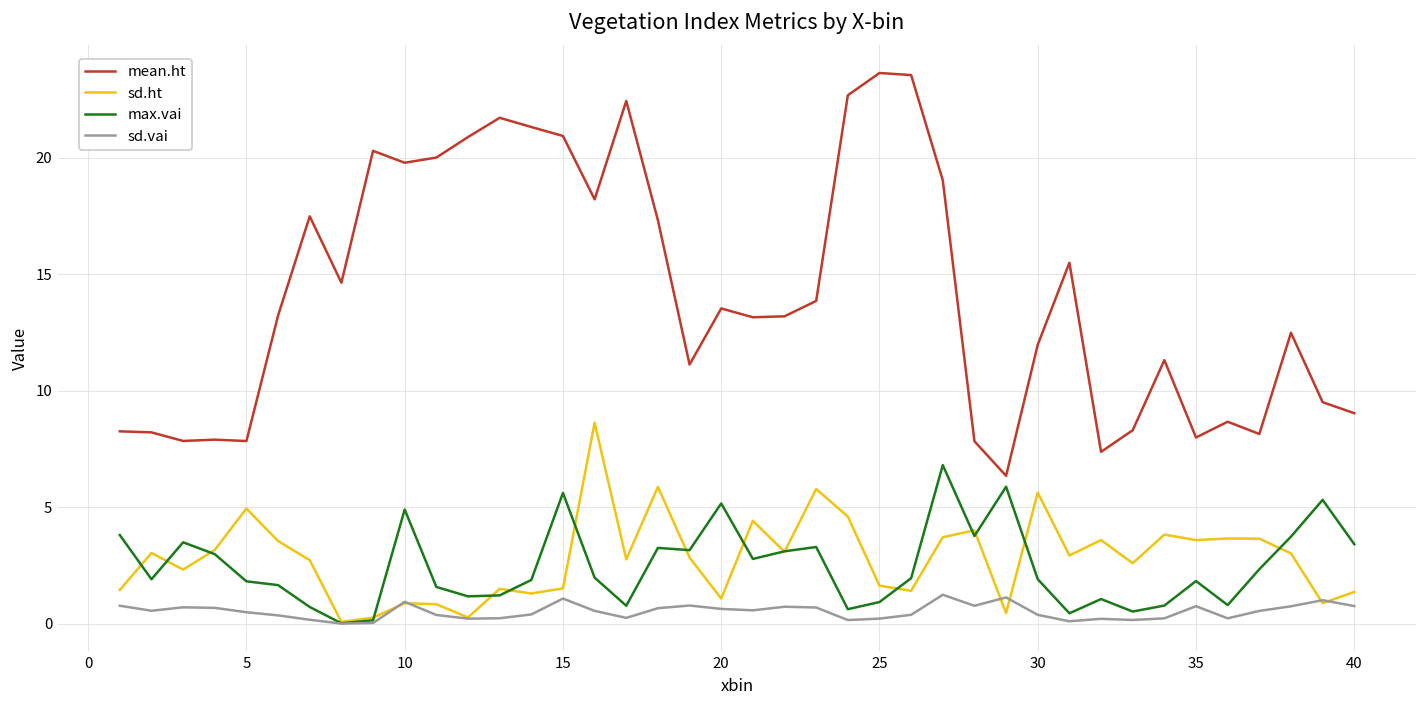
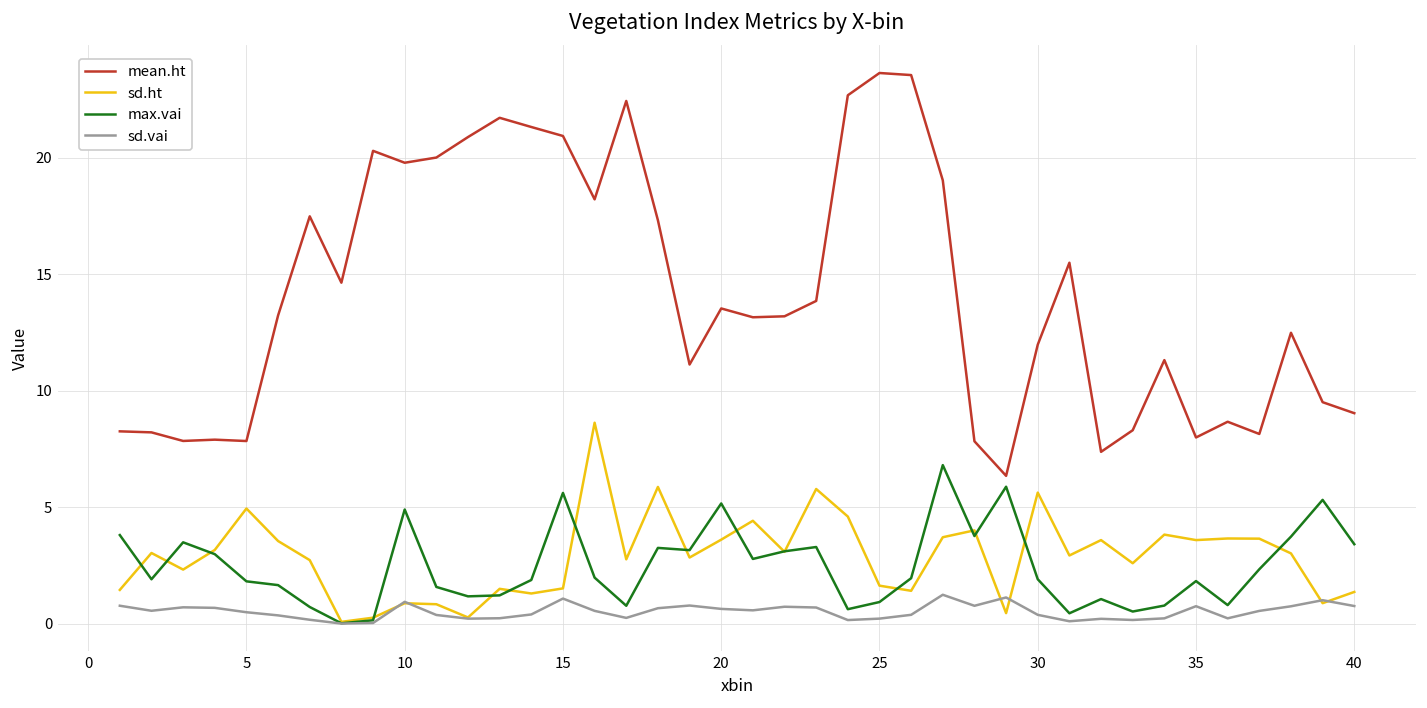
sd.ht, 20: 1.1 -> 3.6
